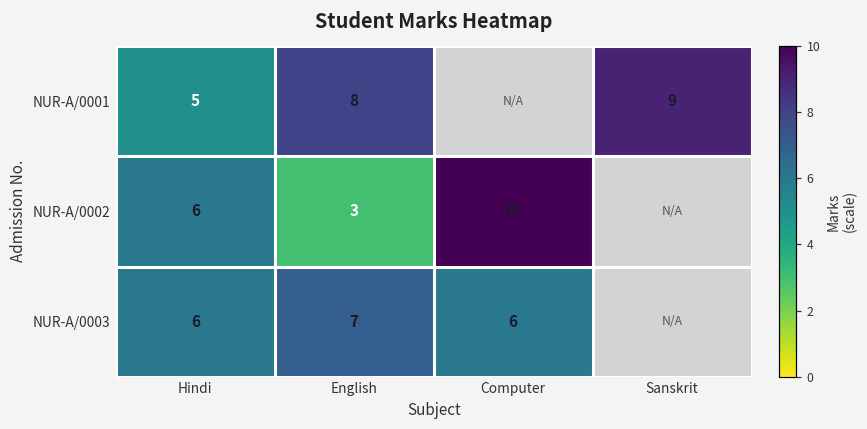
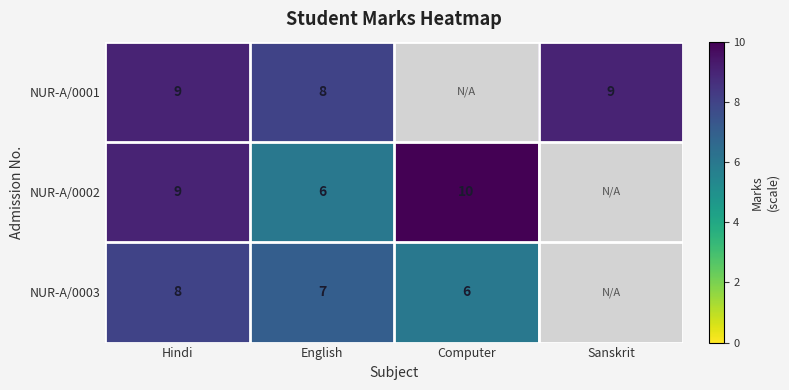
NUR-A/0001, Hindi: 5 -> 9
NUR-A/0002, Hindi: 6 -> 9
NUR-A/0002, English: 3 -> 6
NUR-A/0003, Hindi: 6 -> 8
